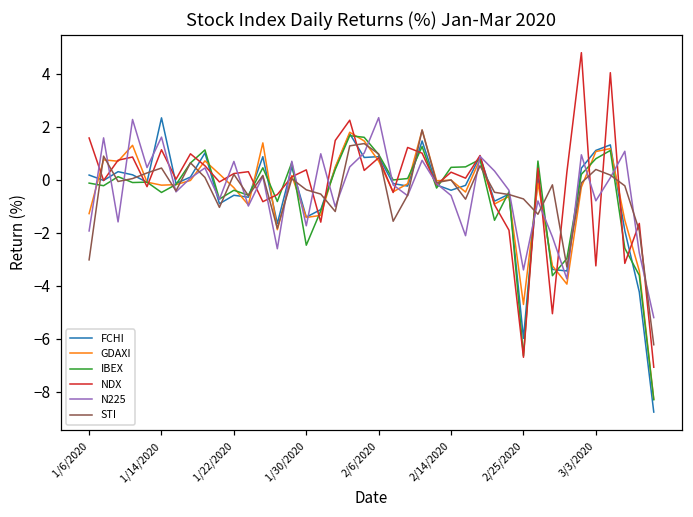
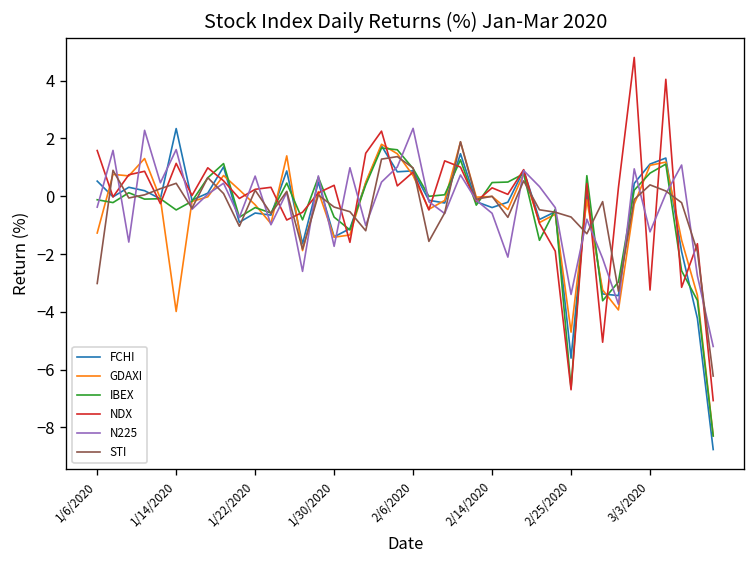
FCHI, 1/6/2020: 0.2 -> 0.5
N225, 1/6/2020: -1.9 -> -0.4
GDAXI, 1/14/2020: -0.2 -> -4.0
IBEX, 1/30/2020: -2.5 -> -0.7
FCHI, 2/25/2020: -6.0 -> -5.6
N225, 3/3/2020: -0.8 -> -1.2
